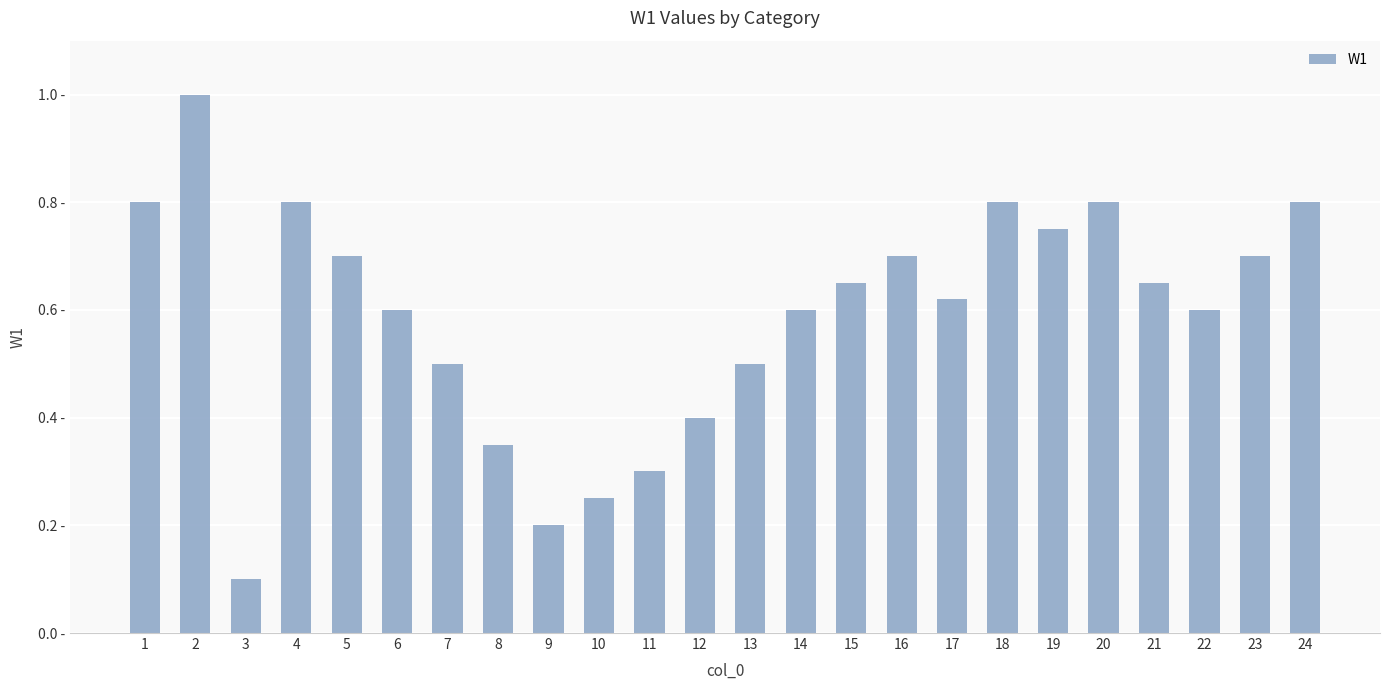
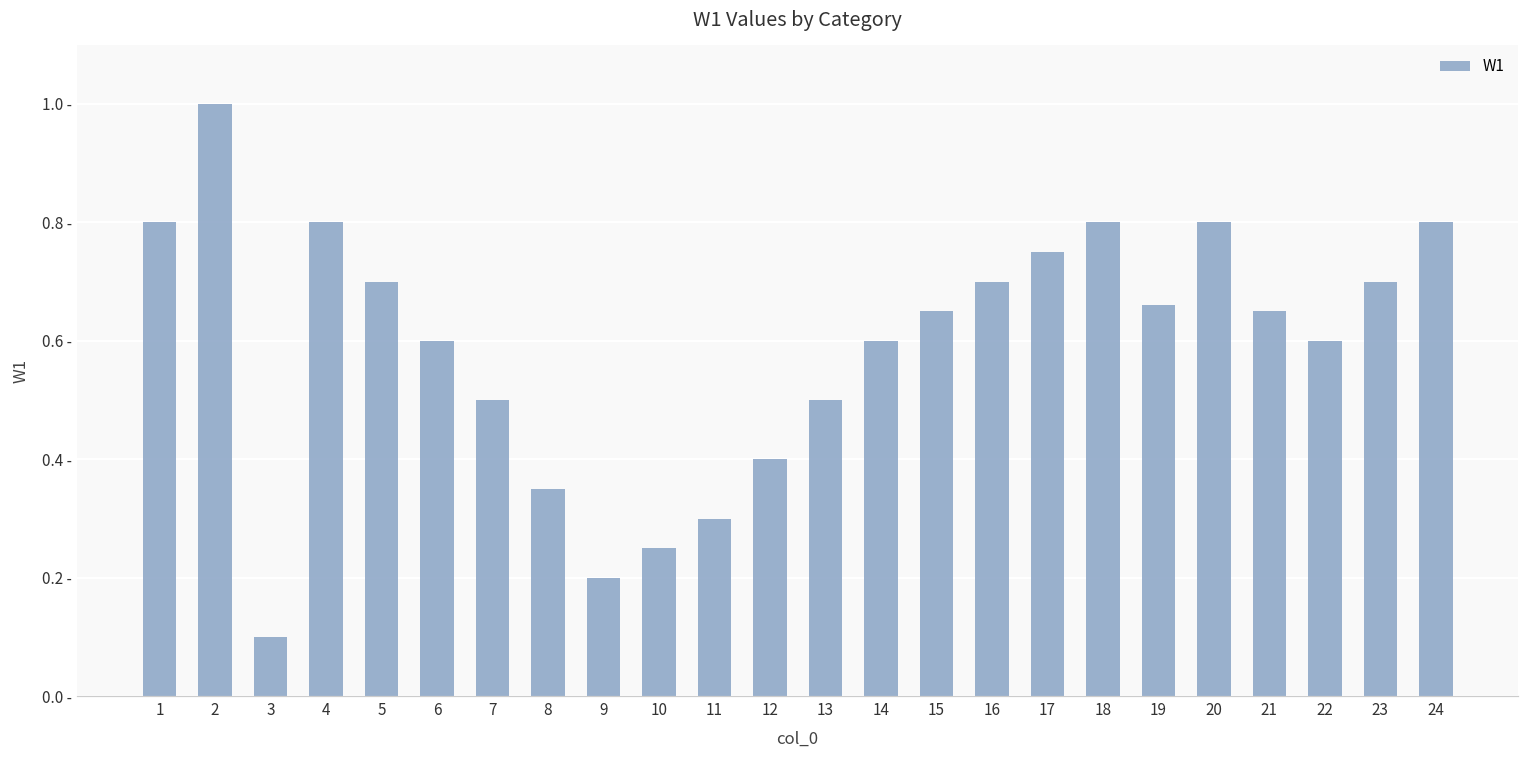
17: 0.62 - -> 0.75 -
19: 0.75 - -> 0.66 -
